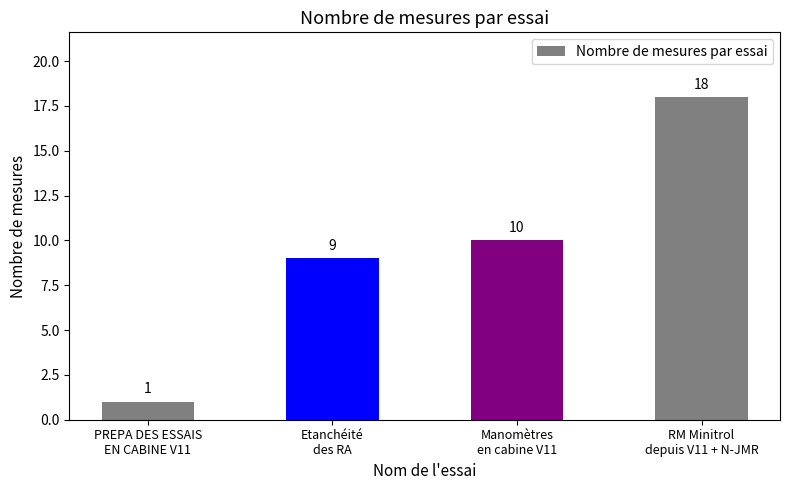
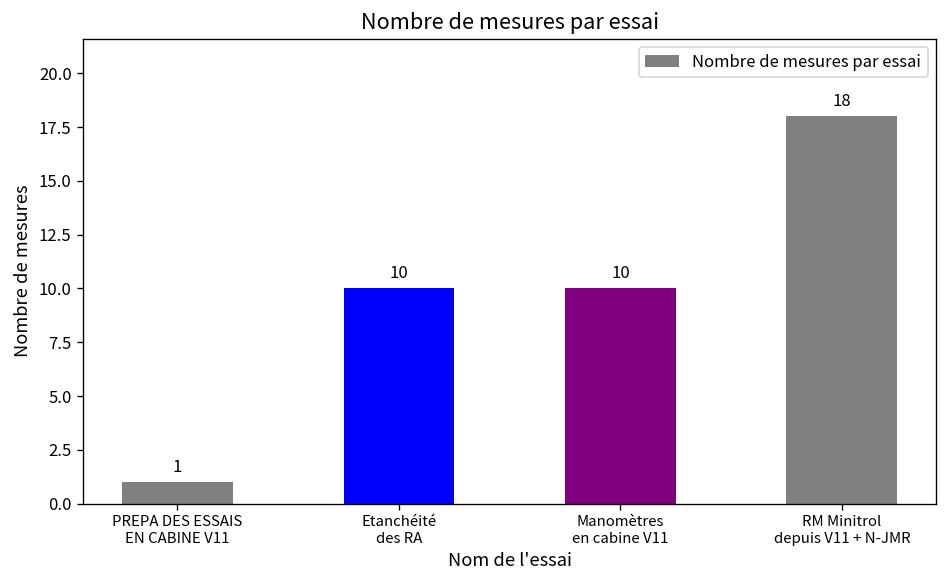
Etanchéité des RA: 9 -> 10
